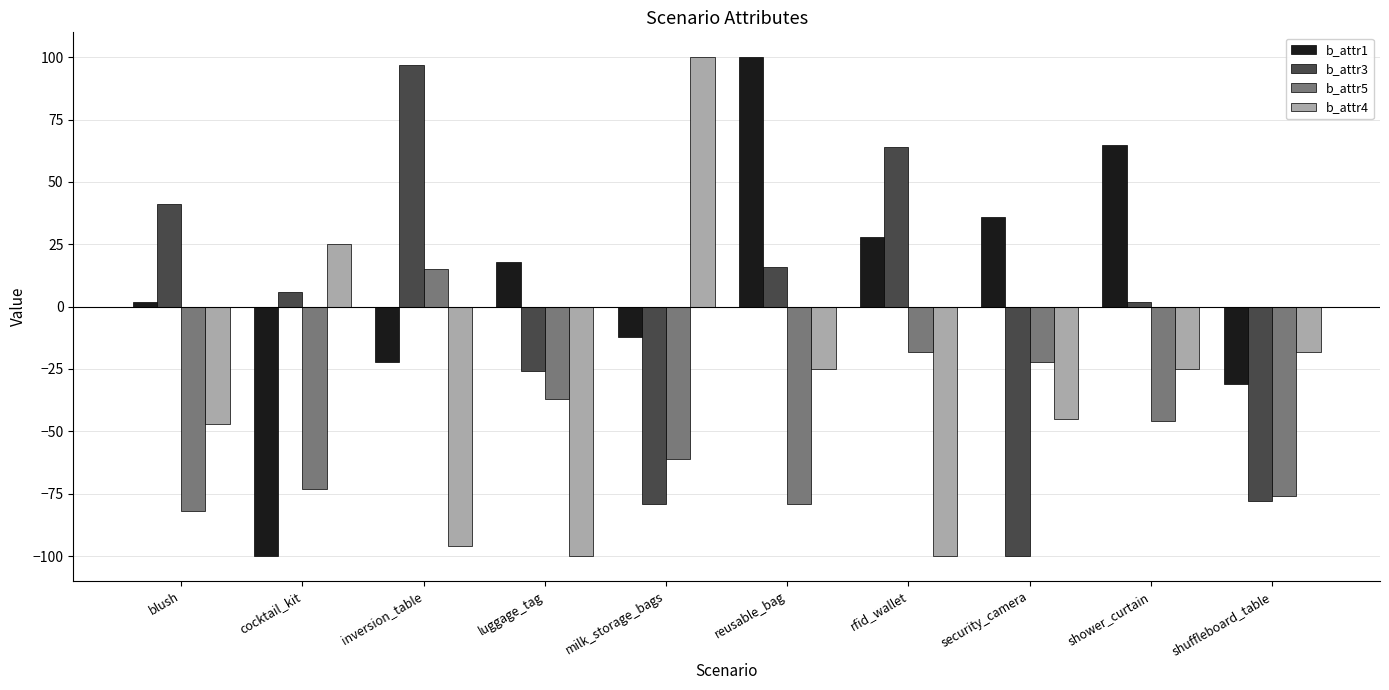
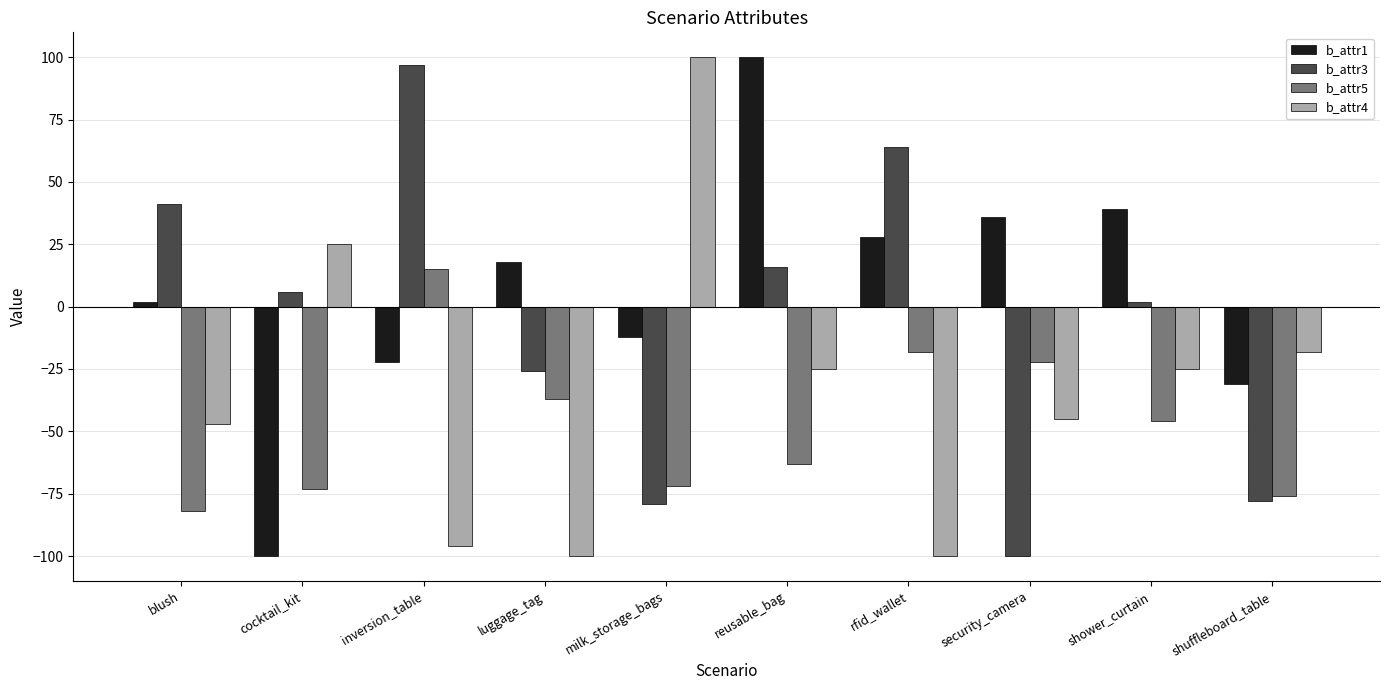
b_attr5, milk_storage_bags: -61 -> -72
b_attr5, reusable_bag: -79 -> -63
b_attr1, shower_curtain: 65 -> 39
